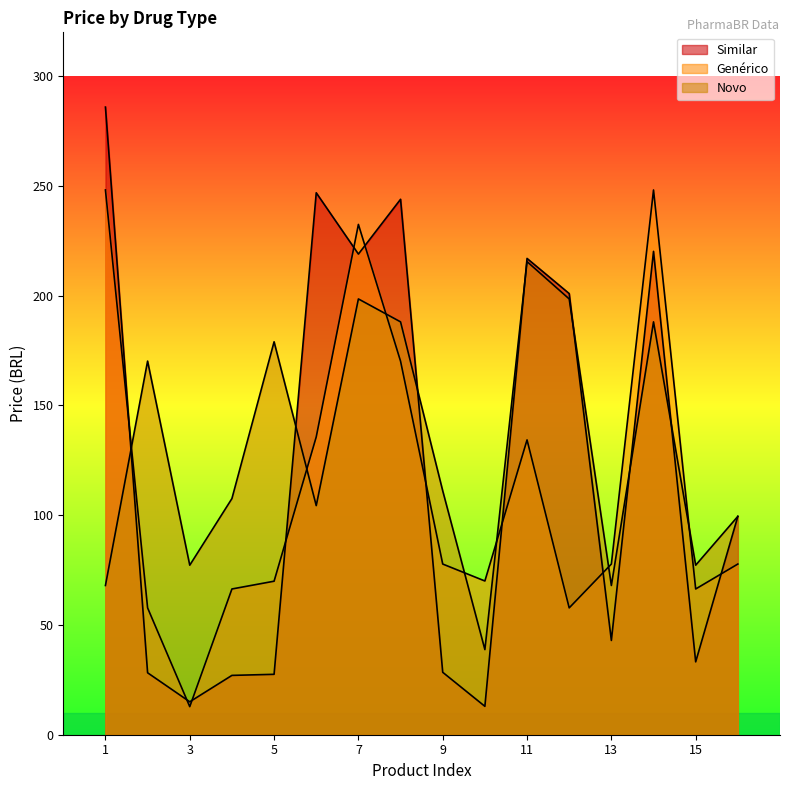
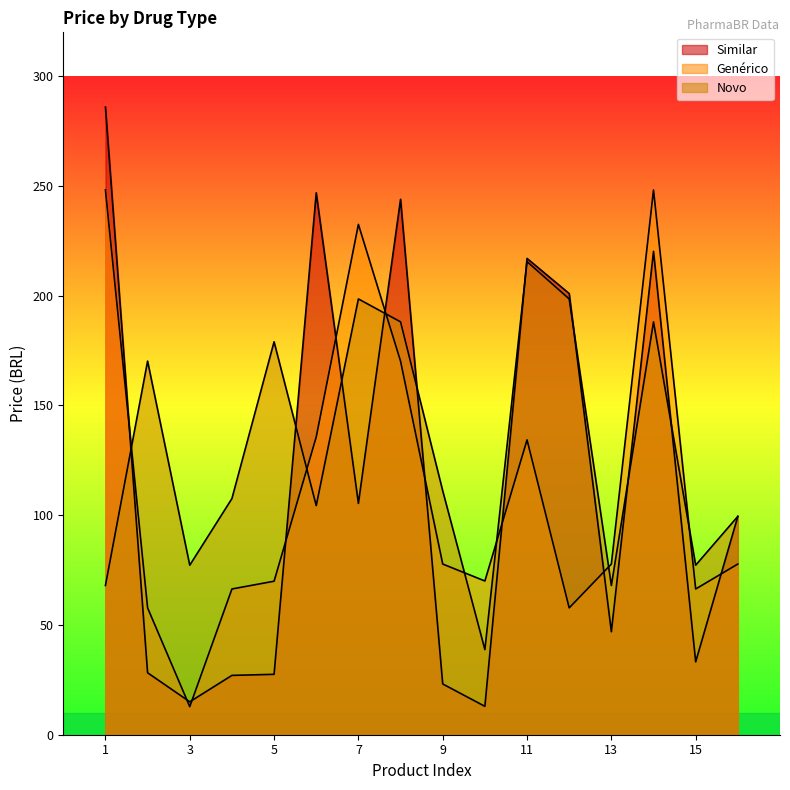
Similar, 7: 219 -> 105
Similar, 9: 28 -> 23
Similar, 13: 43 -> 47
